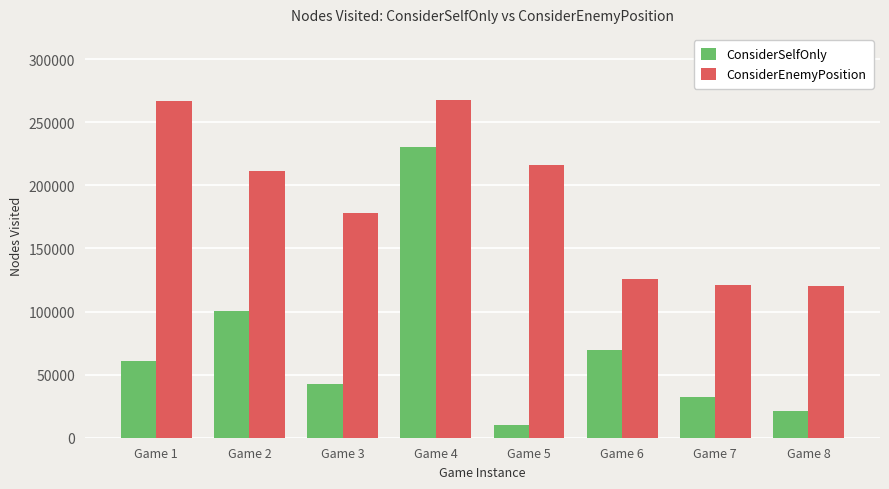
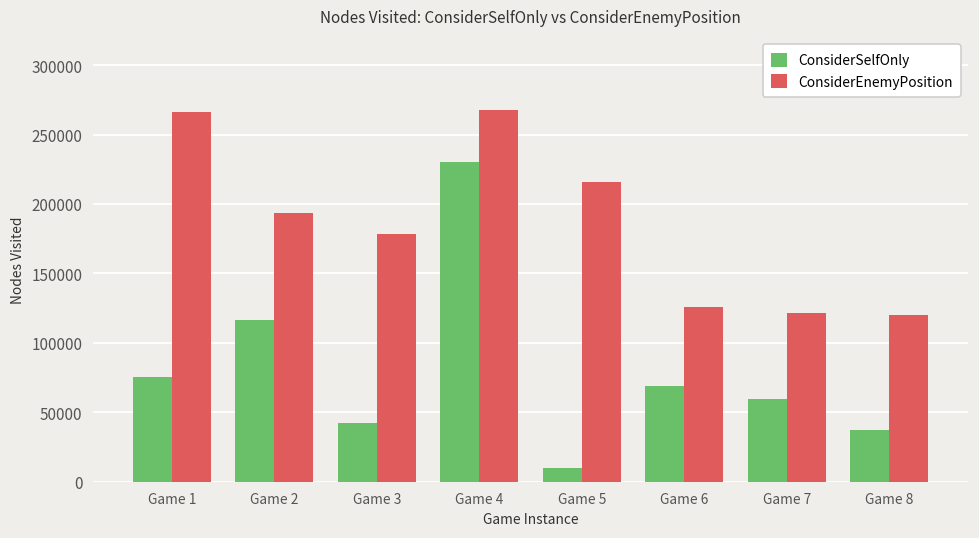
ConsiderSelfOnly, Game 1: 61000 -> 76000
ConsiderSelfOnly, Game 2: 100000 -> 117000
ConsiderEnemyPosition, Game 2: 211000 -> 193000
ConsiderSelfOnly, Game 7: 32000 -> 59000
ConsiderSelfOnly, Game 8: 21000 -> 37000
